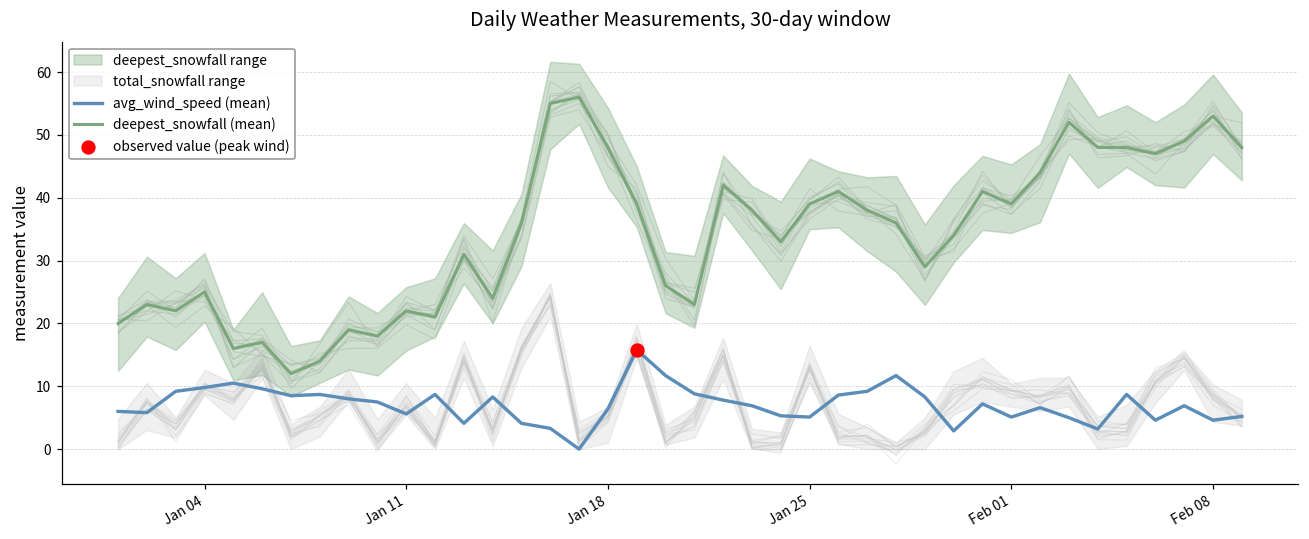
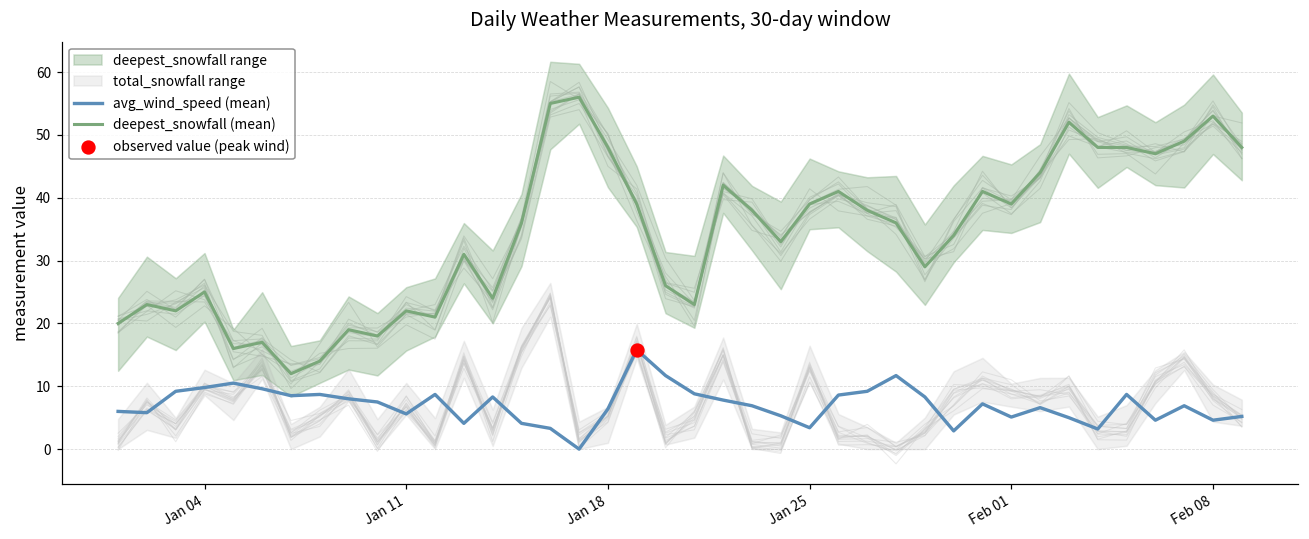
avg_wind_speed (mean), Jan 25: 5 -> 3
